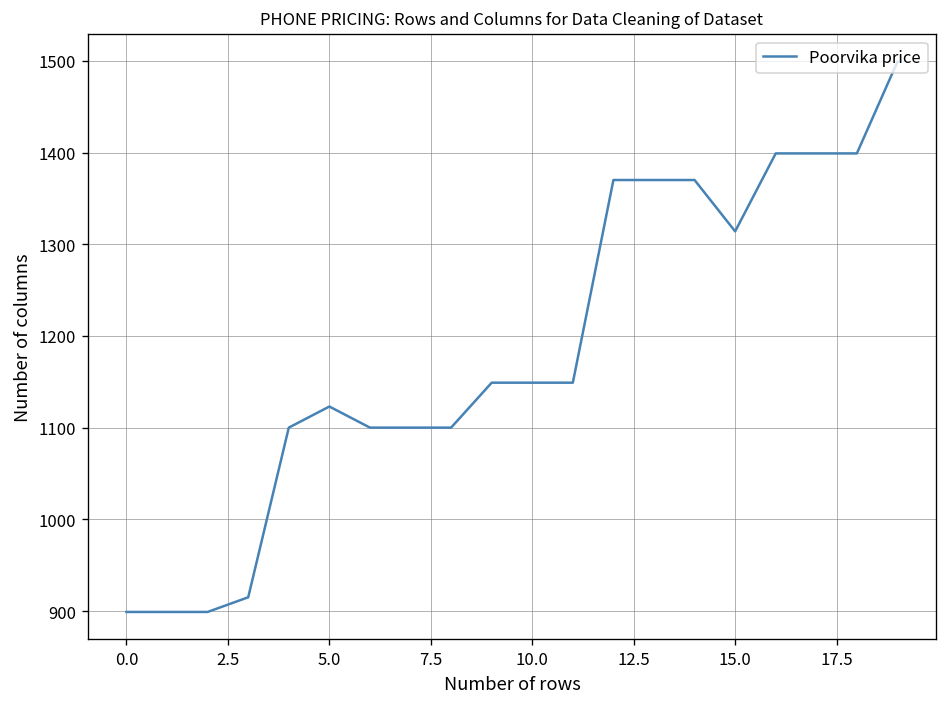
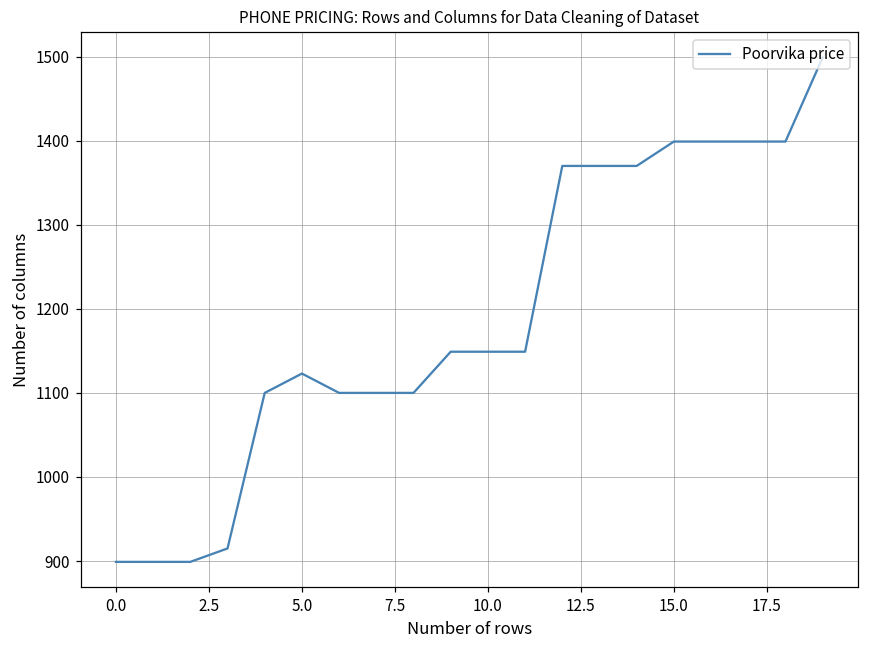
15.0: 1310 -> 1400
